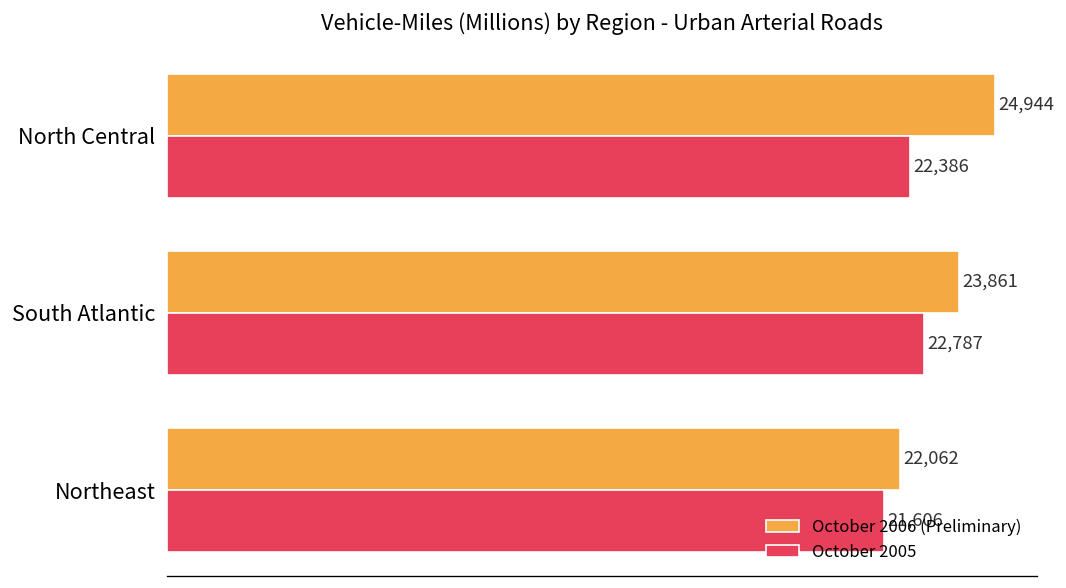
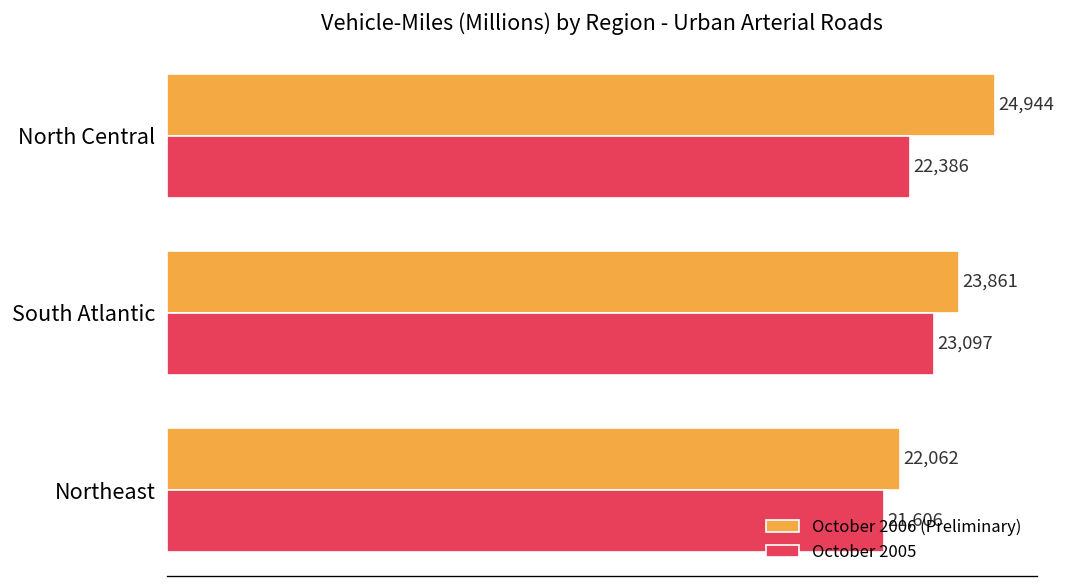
October 2005, South Atlantic: 22,787 -> 23,097
